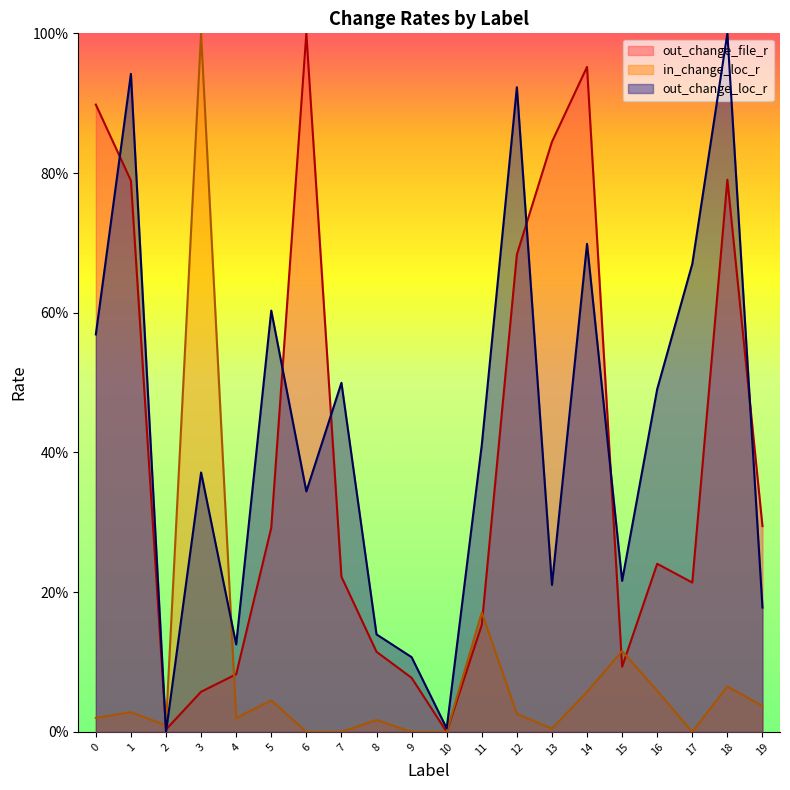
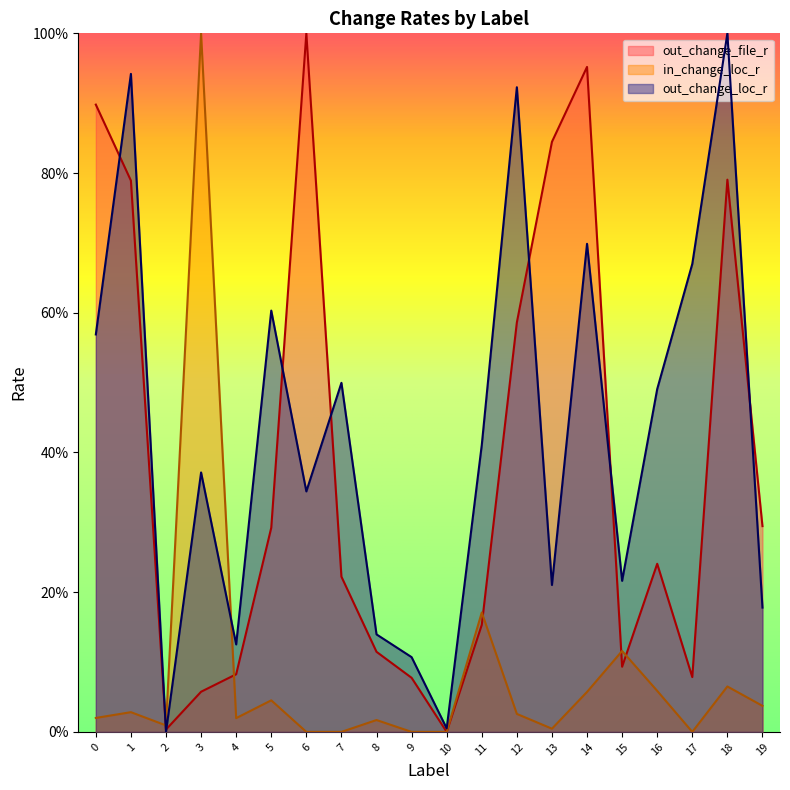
out_change_file_r, 12: 68% -> 59%
out_change_file_r, 17: 21% -> 8%
